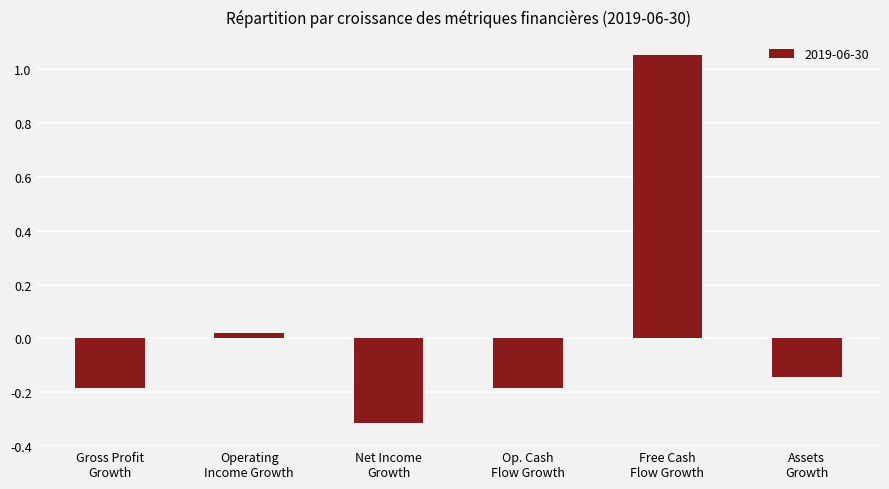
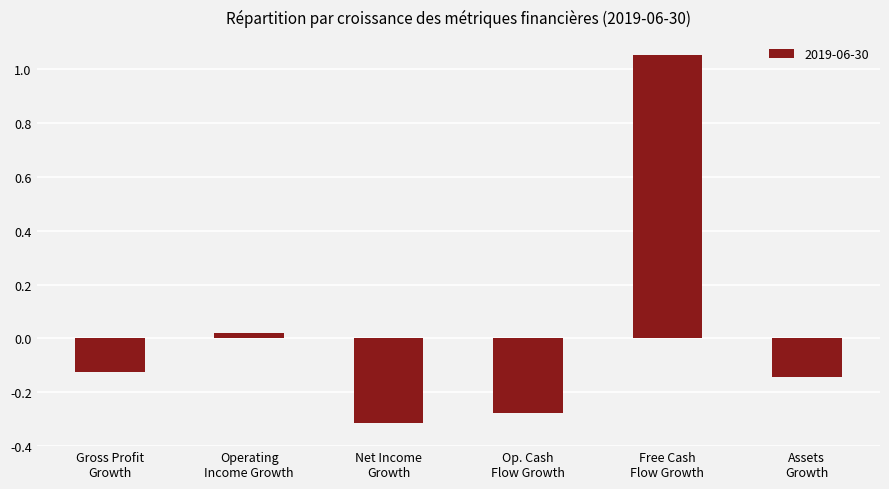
Gross Profit Growth: -0.18 -> -0.13
Op. Cash Flow Growth: -0.18 -> -0.28
